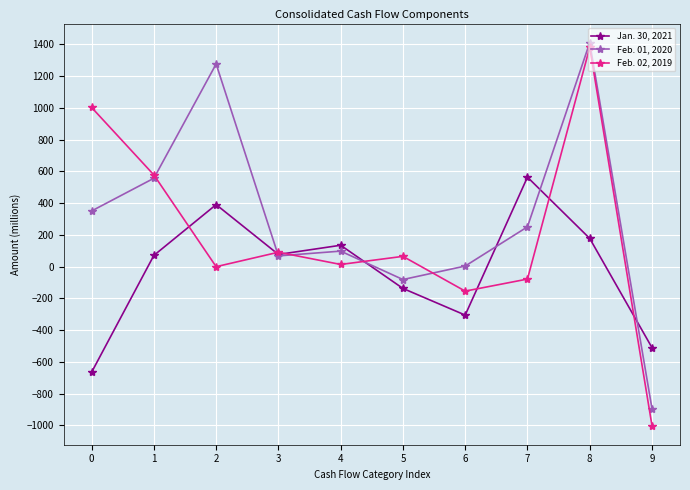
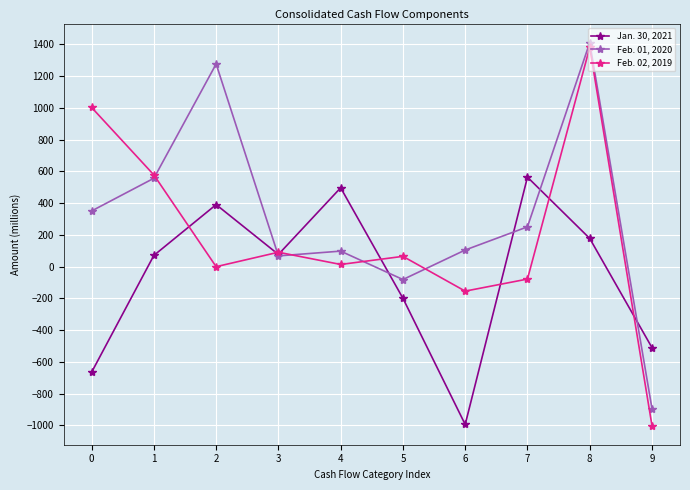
Jan. 30, 2021, 4: 140 -> 500
Jan. 30, 2021, 5: -140 -> -200
Jan. 30, 2021, 6: -310 -> -990
Feb. 01, 2020, 6: 0 -> 110
